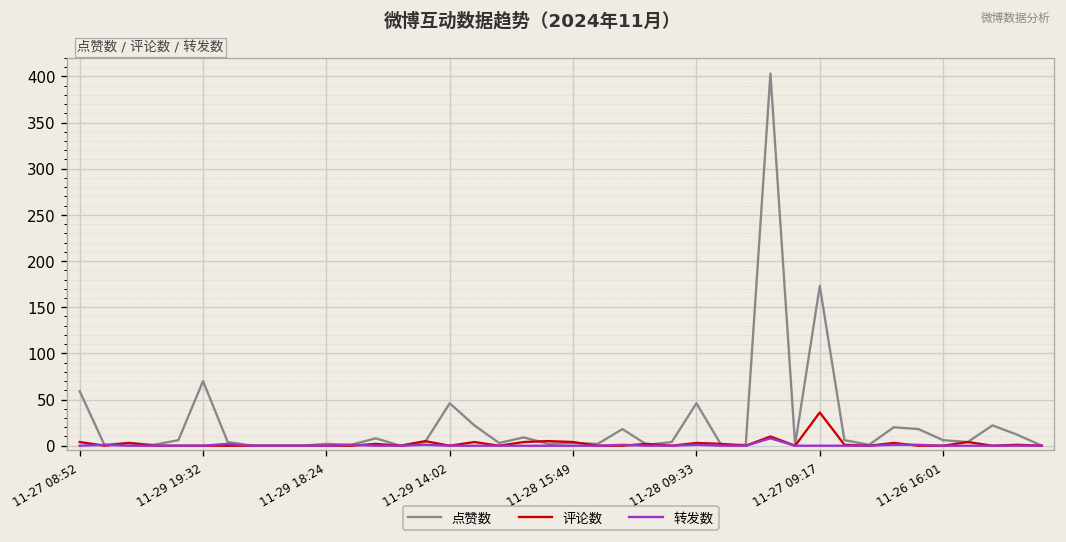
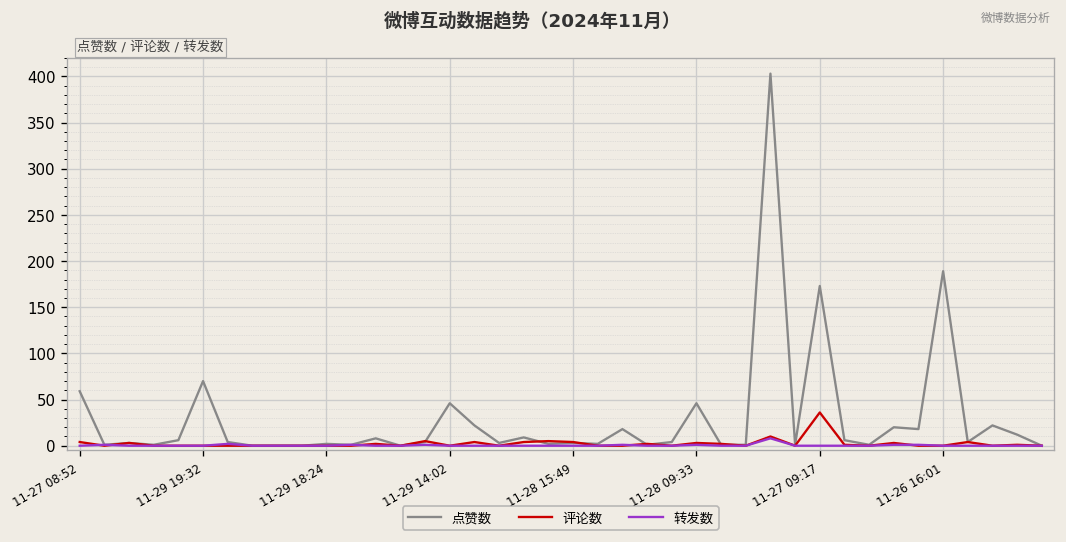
点赞数, 11-26 16:01: 10 -> 190
